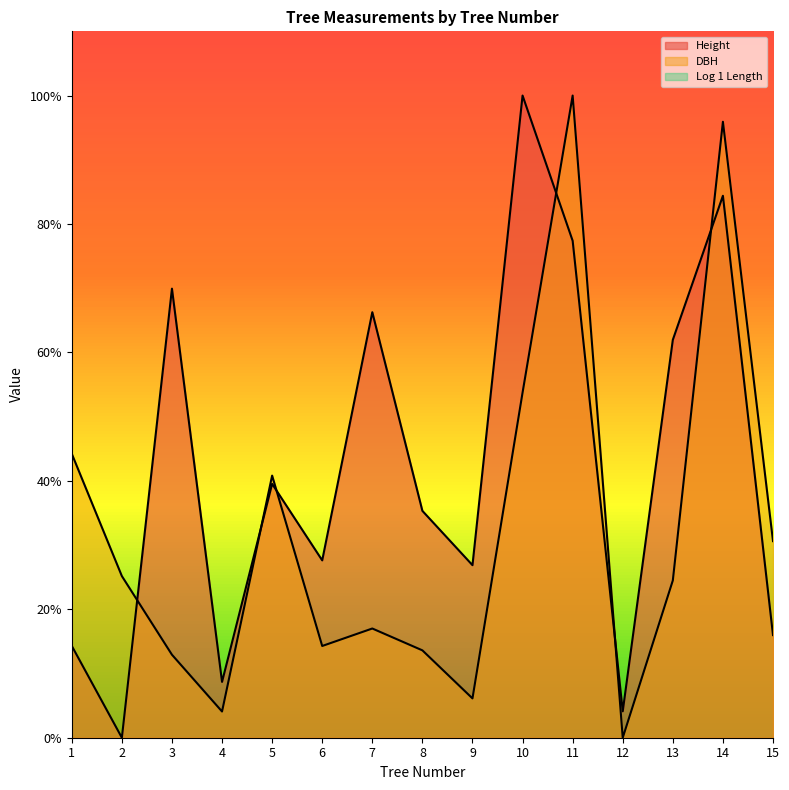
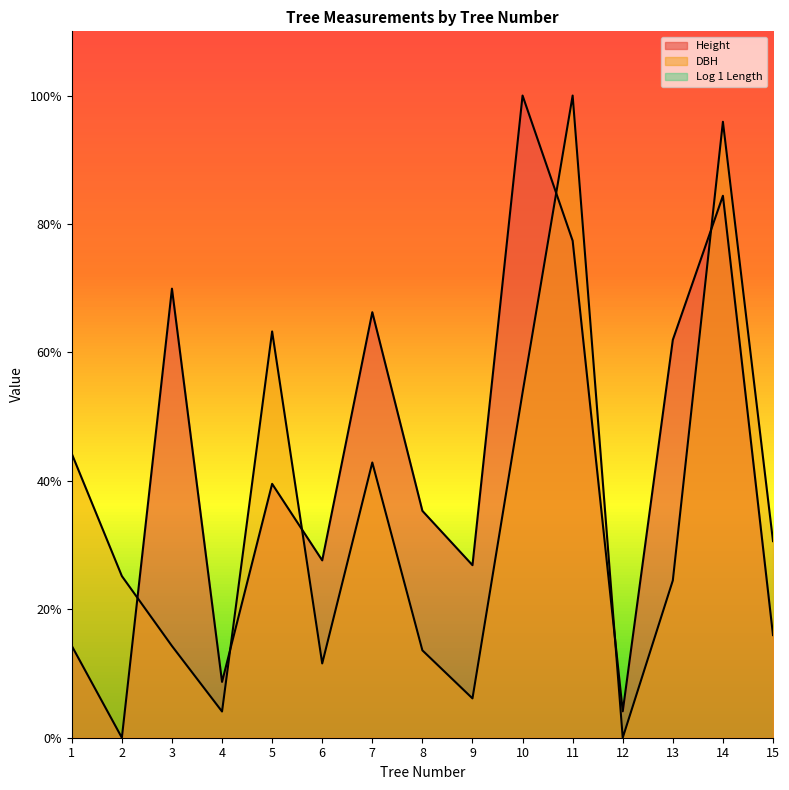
DBH, 3: 13% -> 14%
DBH, 5: 41% -> 63%
DBH, 6: 14% -> 12%
DBH, 7: 17% -> 43%
